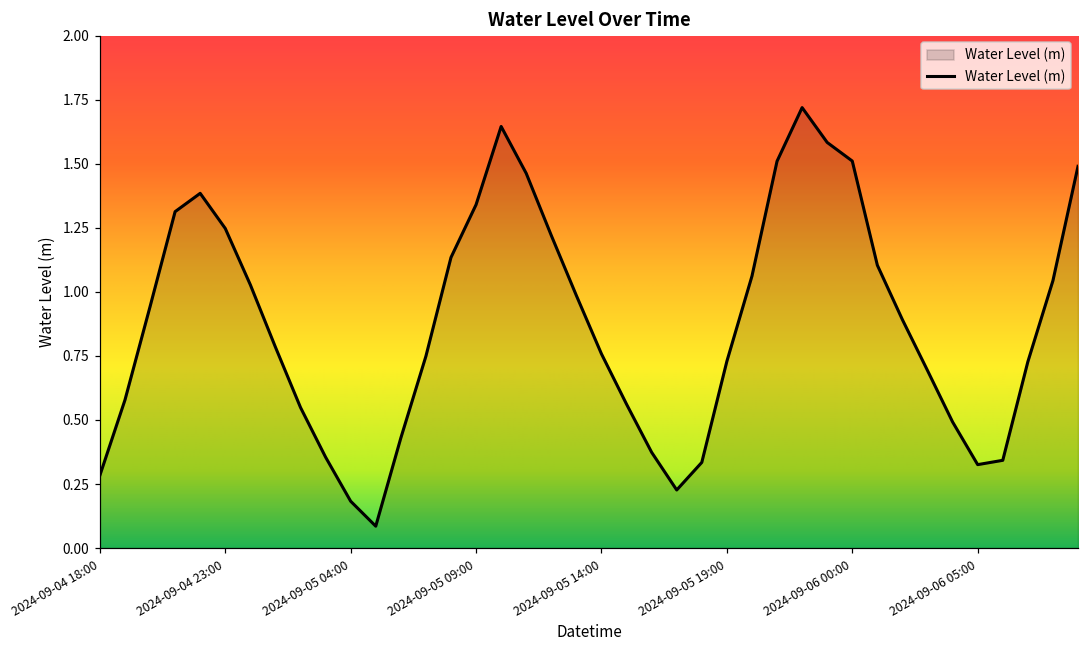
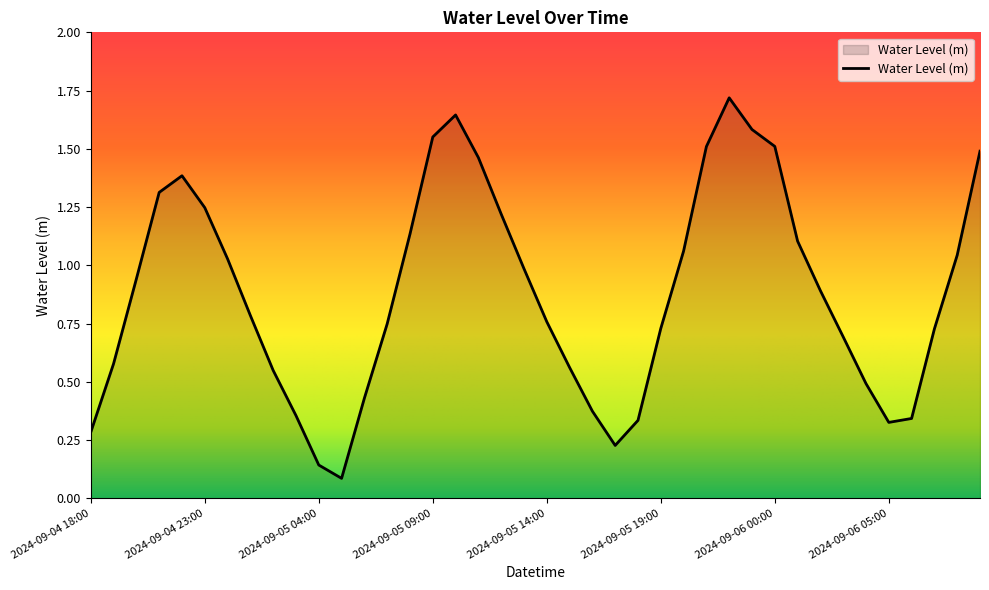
2024-09-05 04:00: 0.18 -> 0.14
2024-09-05 09:00: 1.34 -> 1.55
